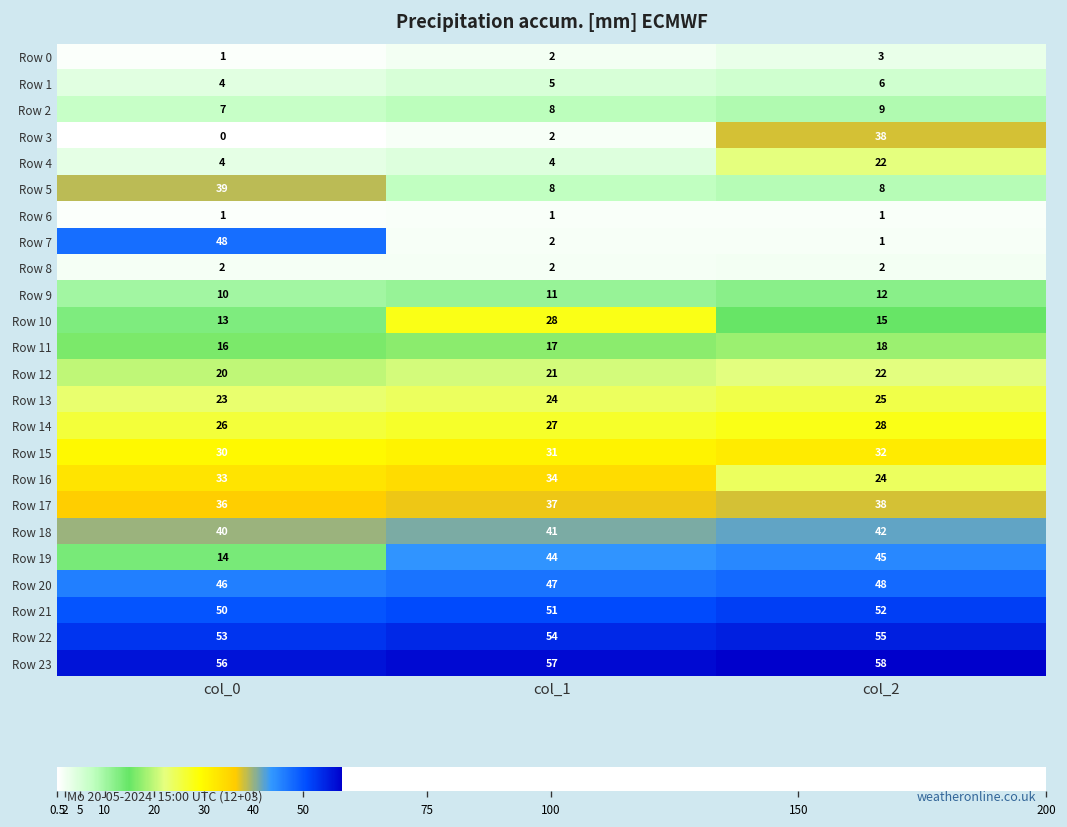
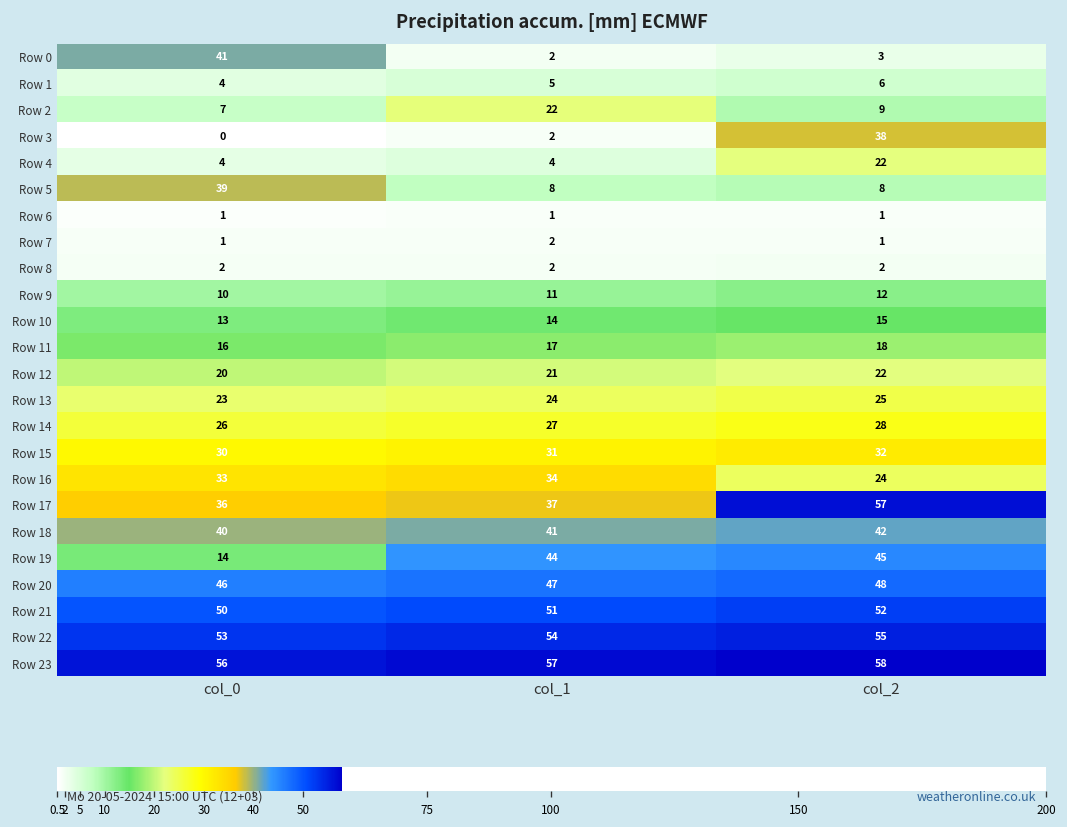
Row 0, col_0: 1 -> 41
Row 2, col_1: 8 -> 22
Row 7, col_0: 48 -> 1
Row 10, col_1: 28 -> 14
Row 17, col_2: 38 -> 57
